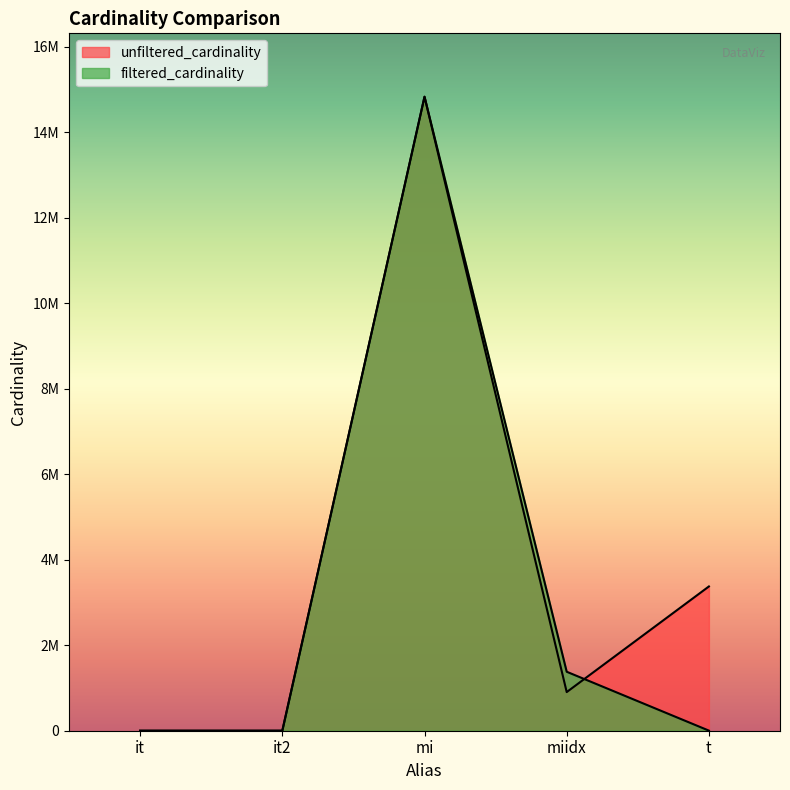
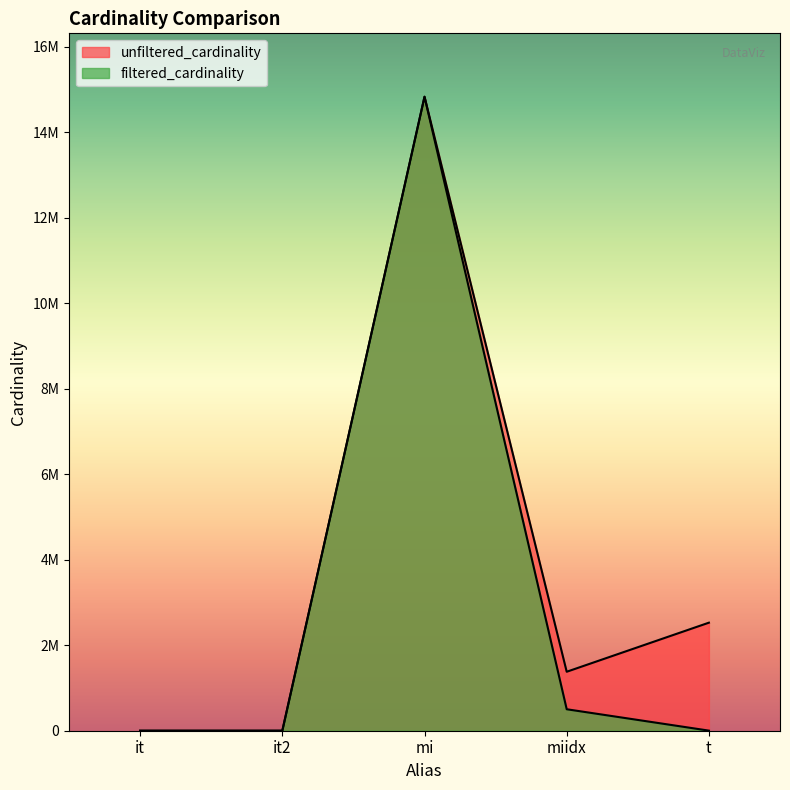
unfiltered_cardinality, miidx: 900000 -> 1400000
filtered_cardinality, miidx: 1400000 -> 500000
unfiltered_cardinality, t: 3400000 -> 2500000
